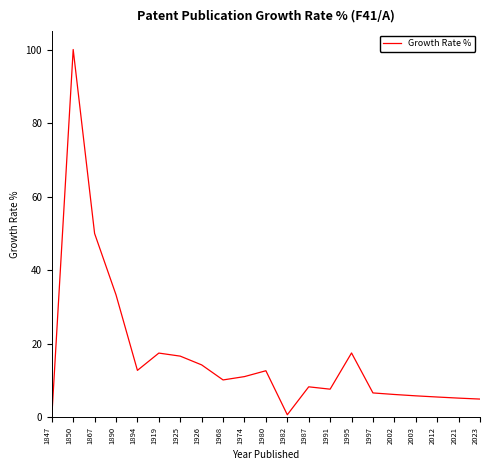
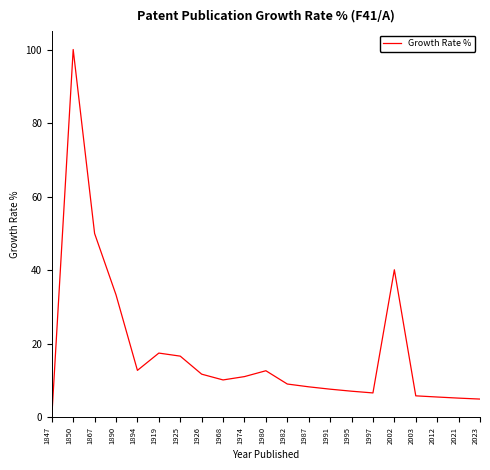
1926: 14 -> 12
1982: 1 -> 9
1995: 18 -> 7
2002: 6 -> 40
